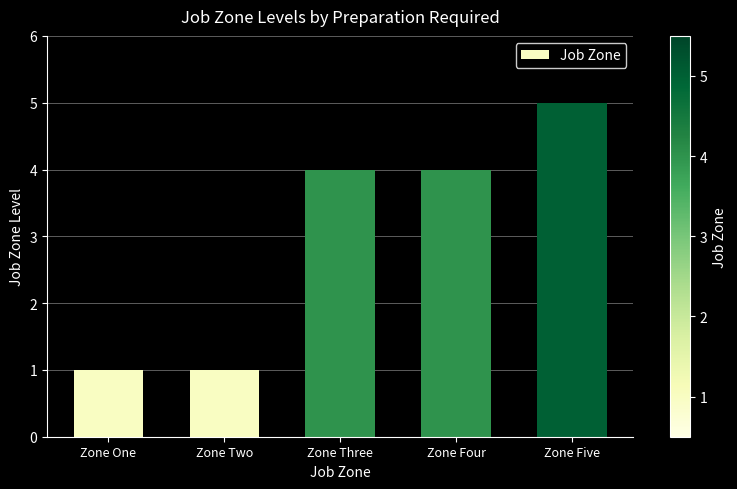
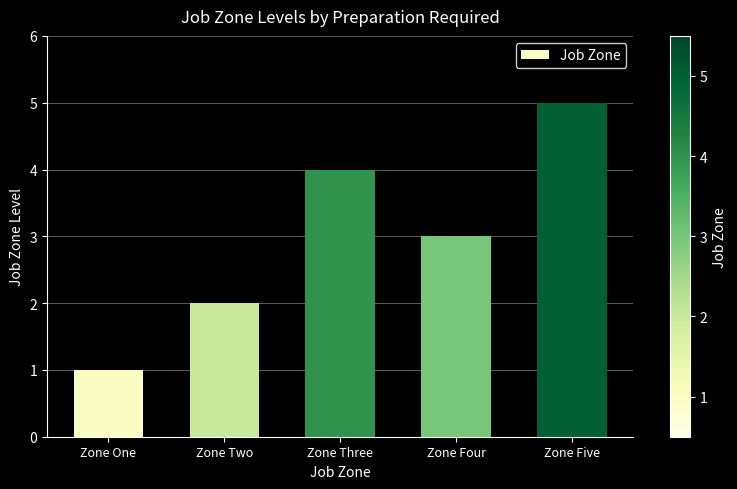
Zone Two: 1 -> 2
Zone Four: 4 -> 3
